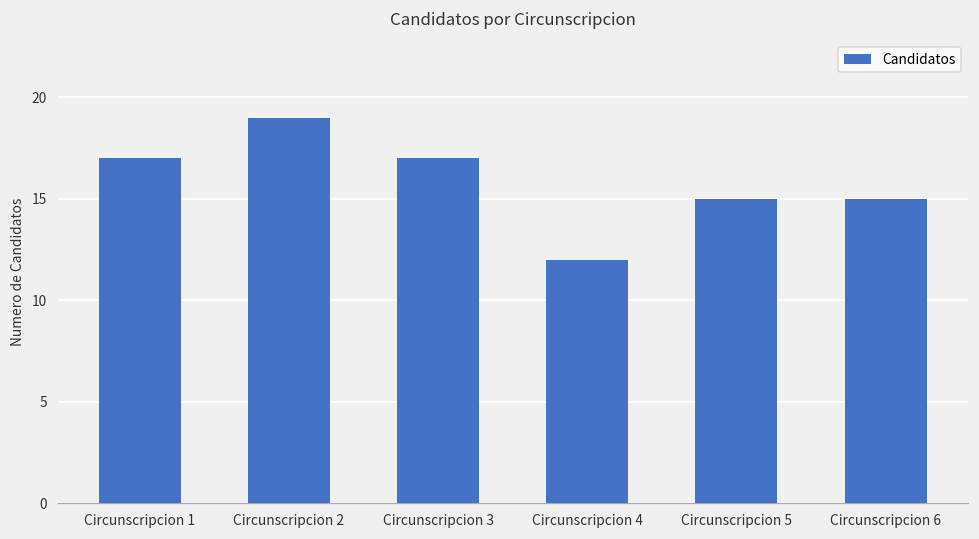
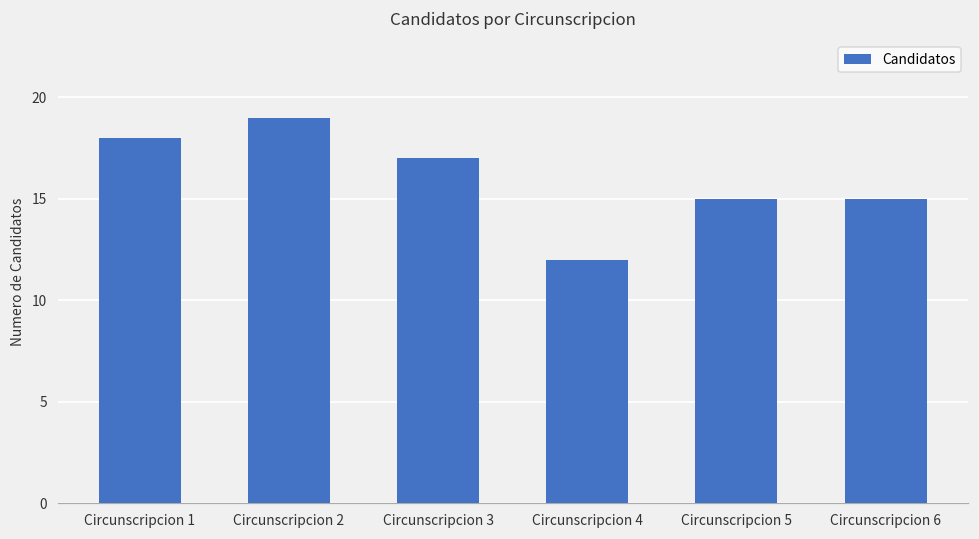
Circunscripcion 1: 17 -> 18
